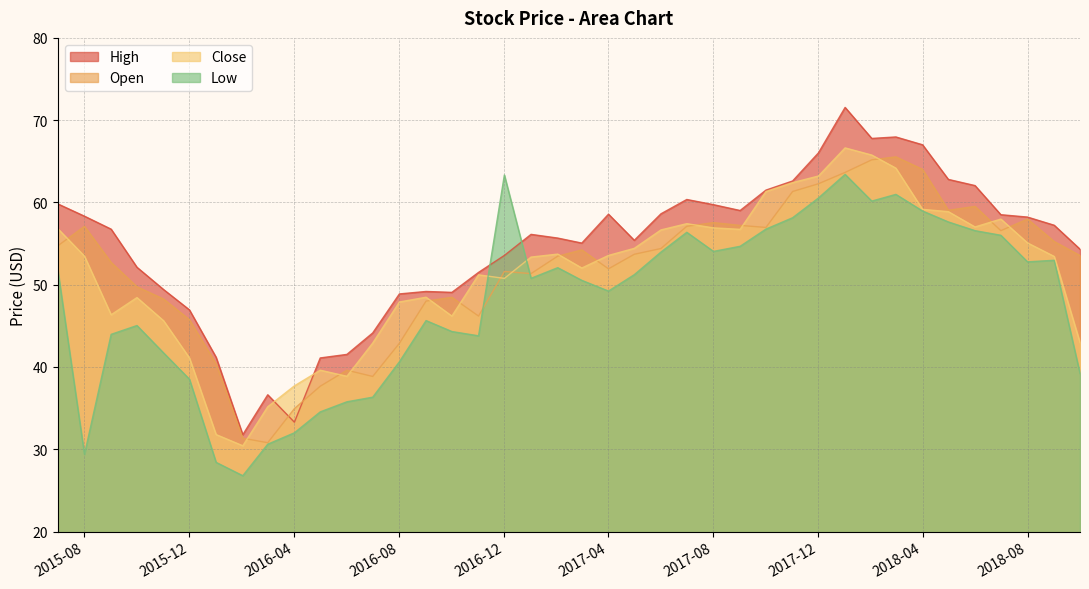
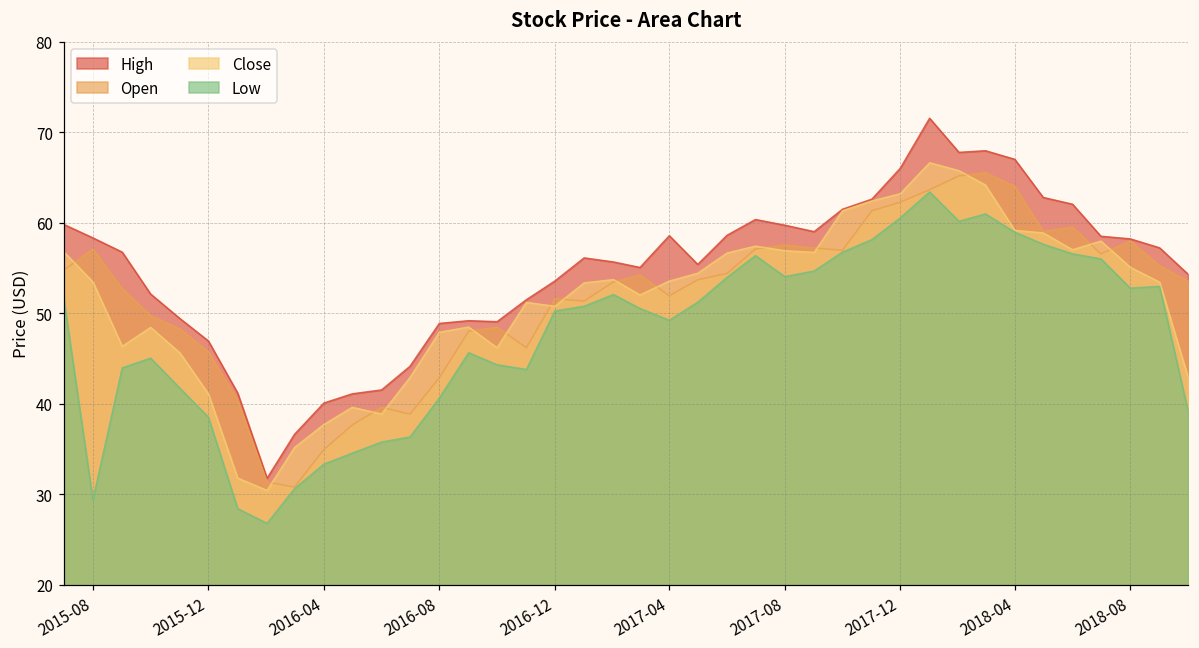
High, 2016-04: 33 -> 40
Low, 2016-04: 32 -> 33
Low, 2016-12: 63 -> 50
